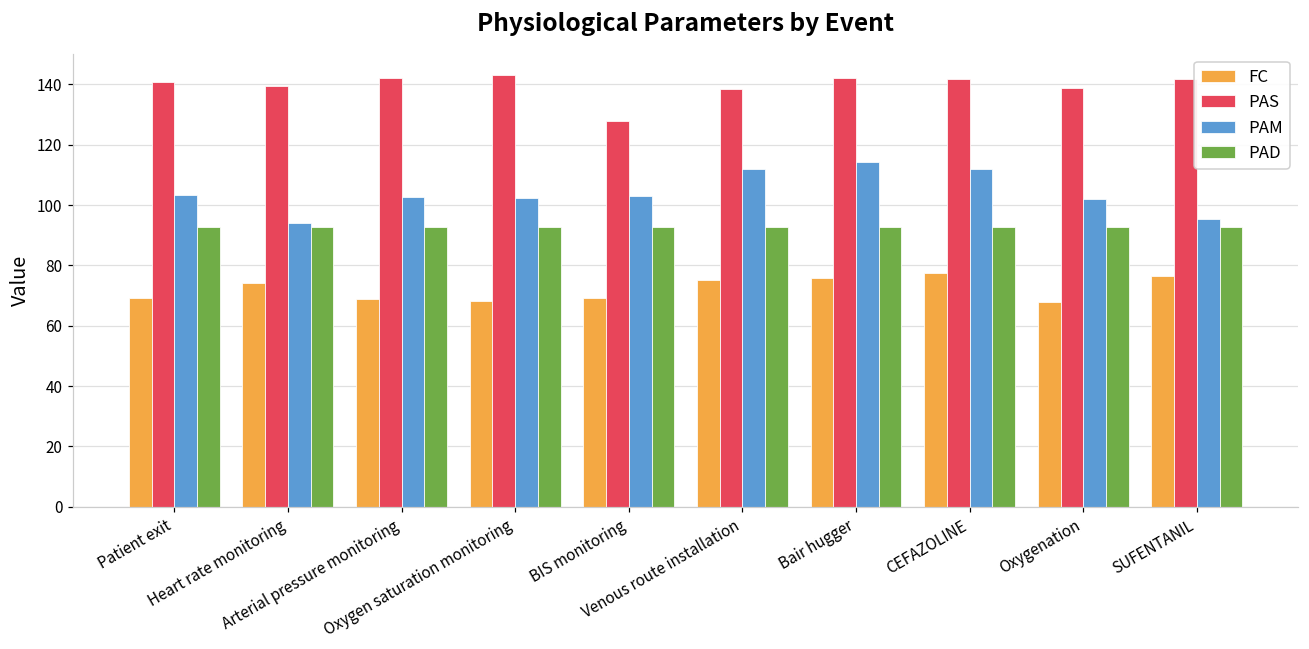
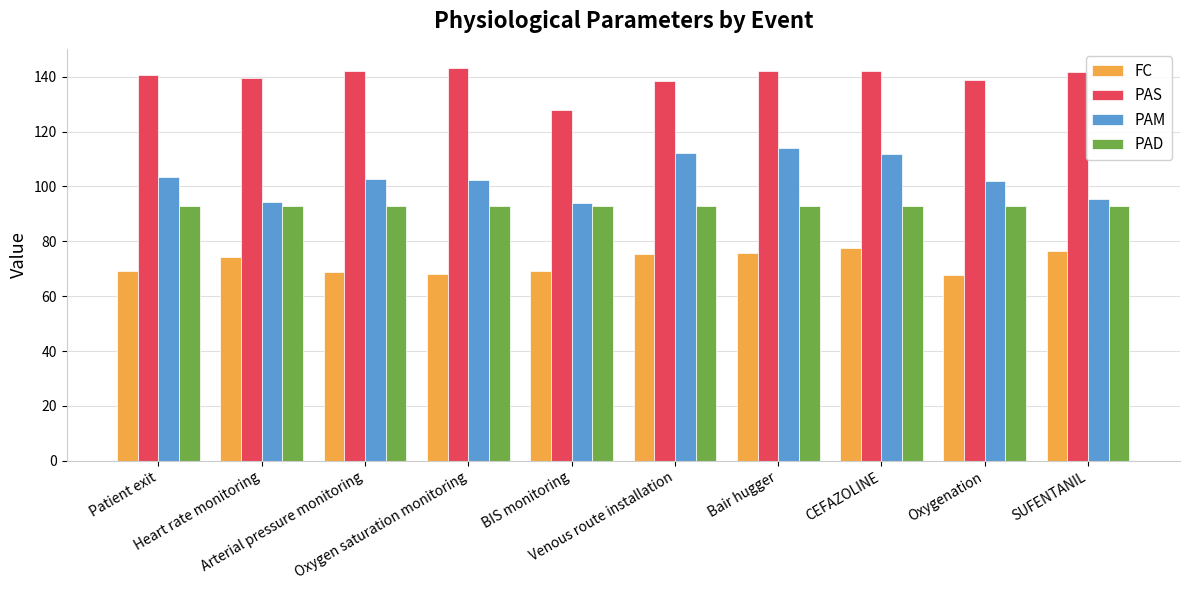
PAM, BIS monitoring: 103 -> 94
